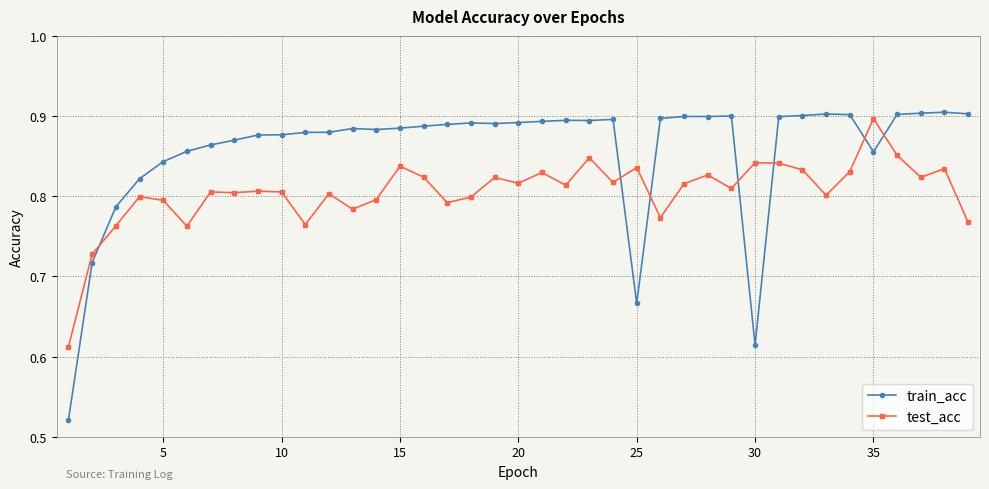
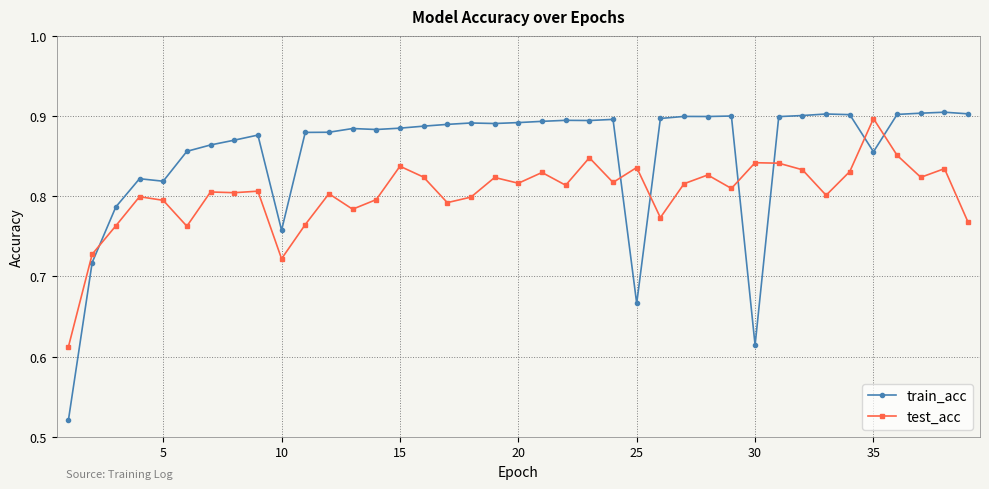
train_acc, 5: 0.84 -> 0.82
train_acc, 10: 0.88 -> 0.76
test_acc, 10: 0.81 -> 0.72
